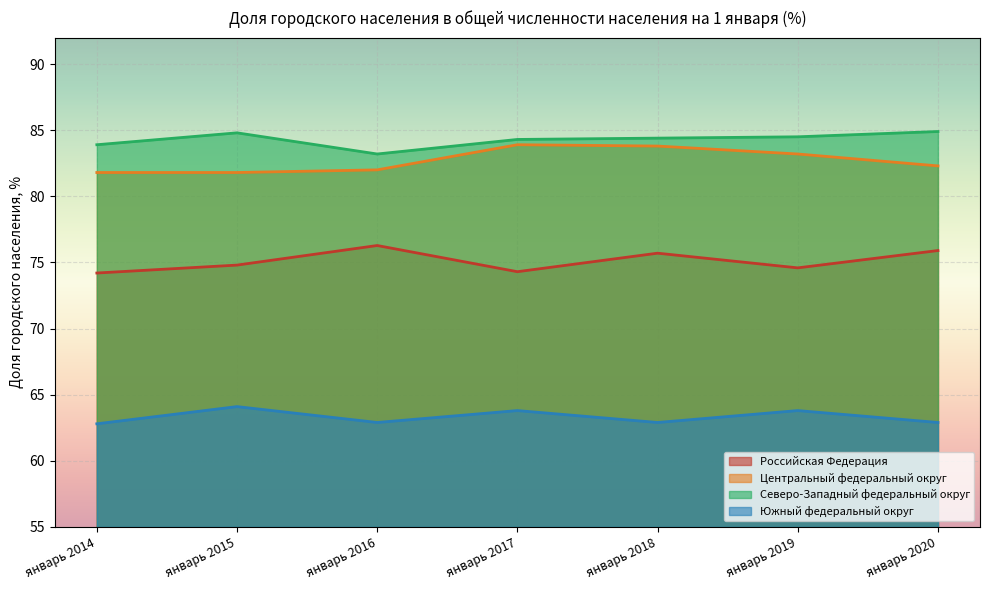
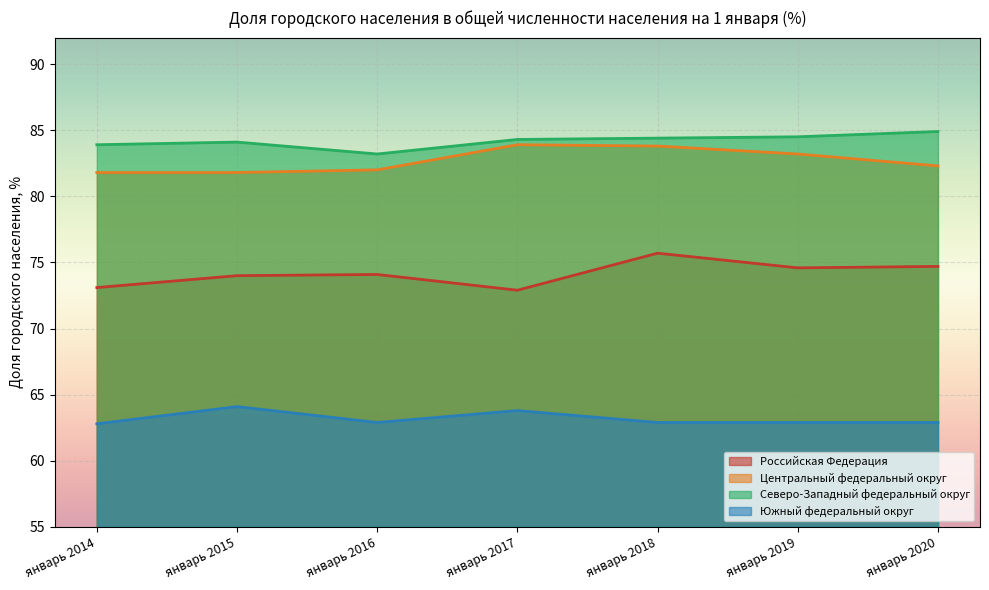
Российская Федерация, январь 2014: 74.2 -> 73.1
Российская Федерация, январь 2015: 74.8 -> 74.0
Северо-Западный федеральный округ, январь 2015: 84.8 -> 84.1
Российская Федерация, январь 2016: 76.3 -> 74.1
Российская Федерация, январь 2017: 74.3 -> 72.9
Южный федеральный округ, январь 2019: 63.8 -> 62.9
Российская Федерация, январь 2020: 75.9 -> 74.7
